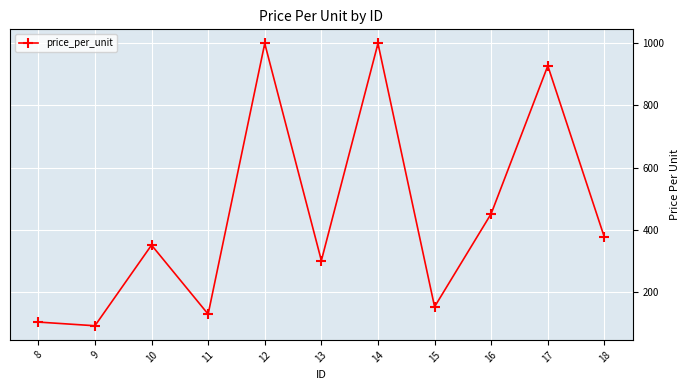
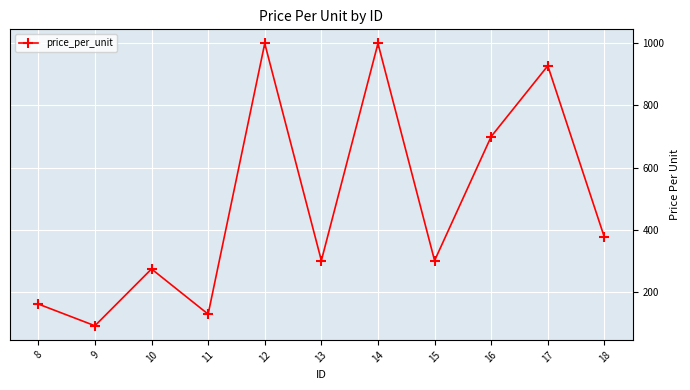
8: 100 -> 160
10: 350 -> 270
15: 150 -> 300
16: 450 -> 700
